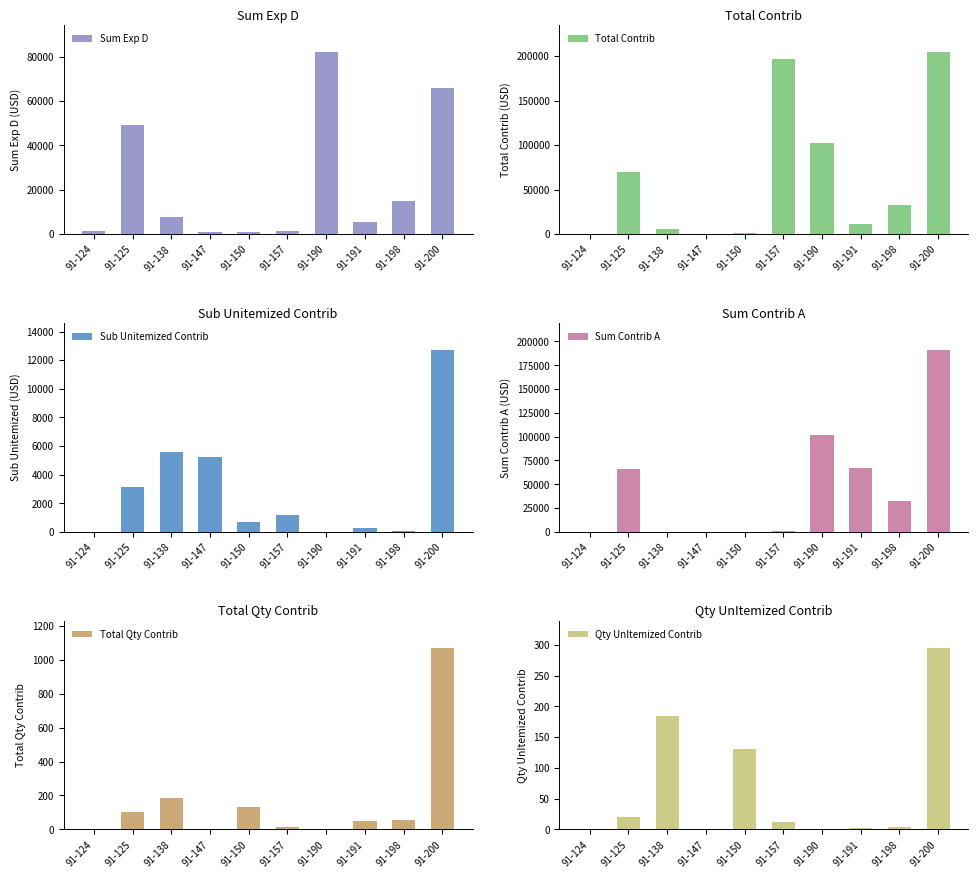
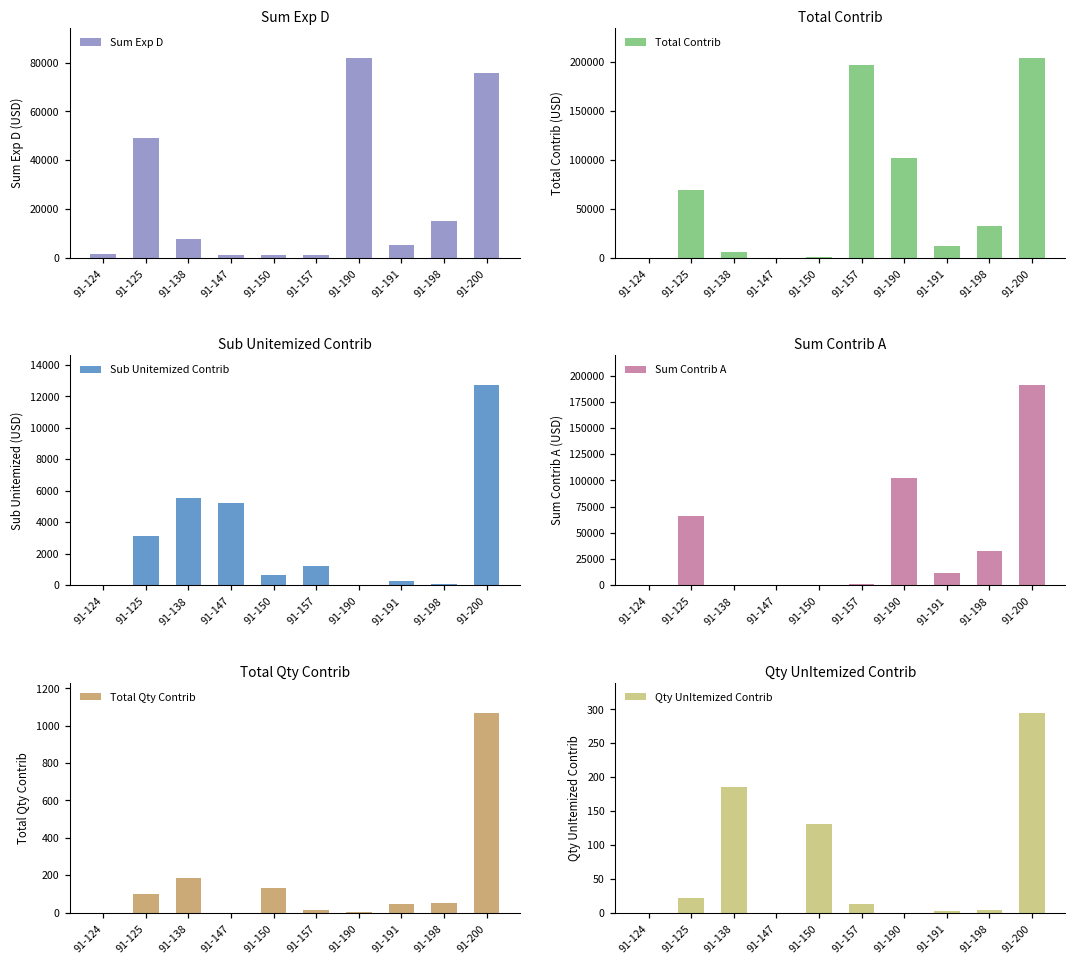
Sum Exp D, 91-200: 66000 -> 76000
Sum Contrib A, 91-191: 70000 -> 10000
